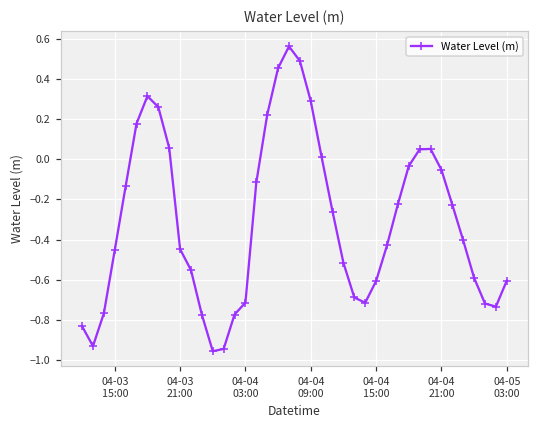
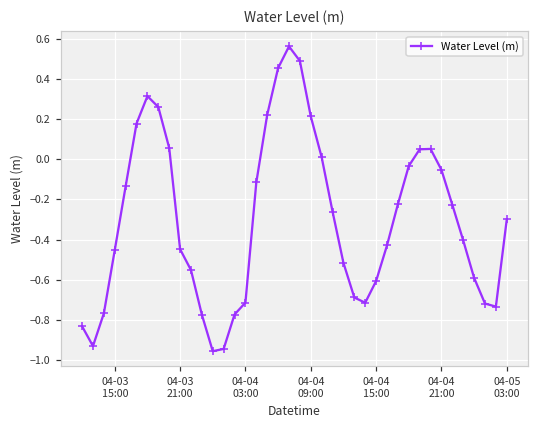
04-04 09:00: 0.29 -> 0.21
04-05 03:00: -0.60 -> -0.30
